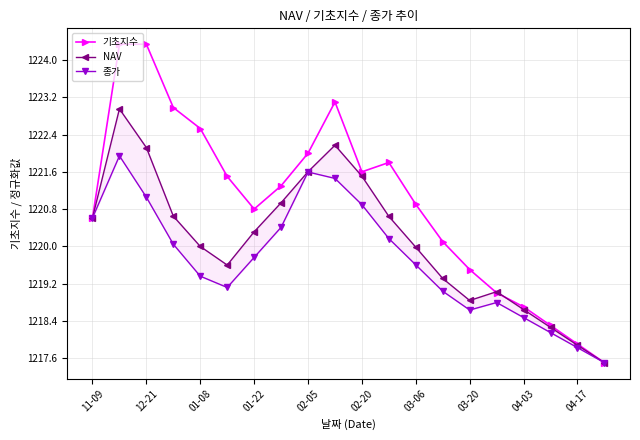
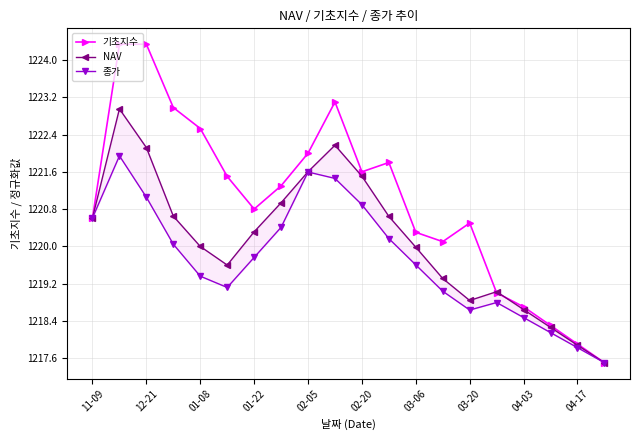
기초지수, 03-06: 1220.9 -> 1220.3
기초지수, 03-20: 1219.5 -> 1220.5
